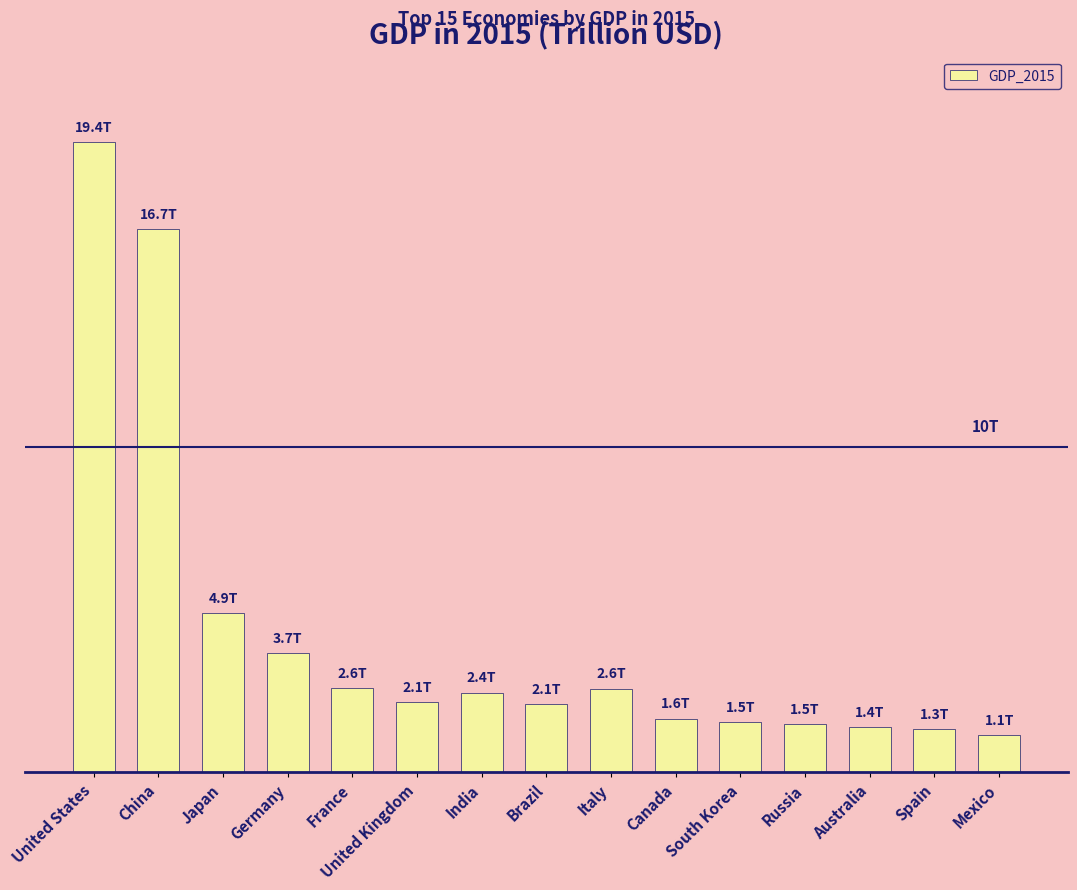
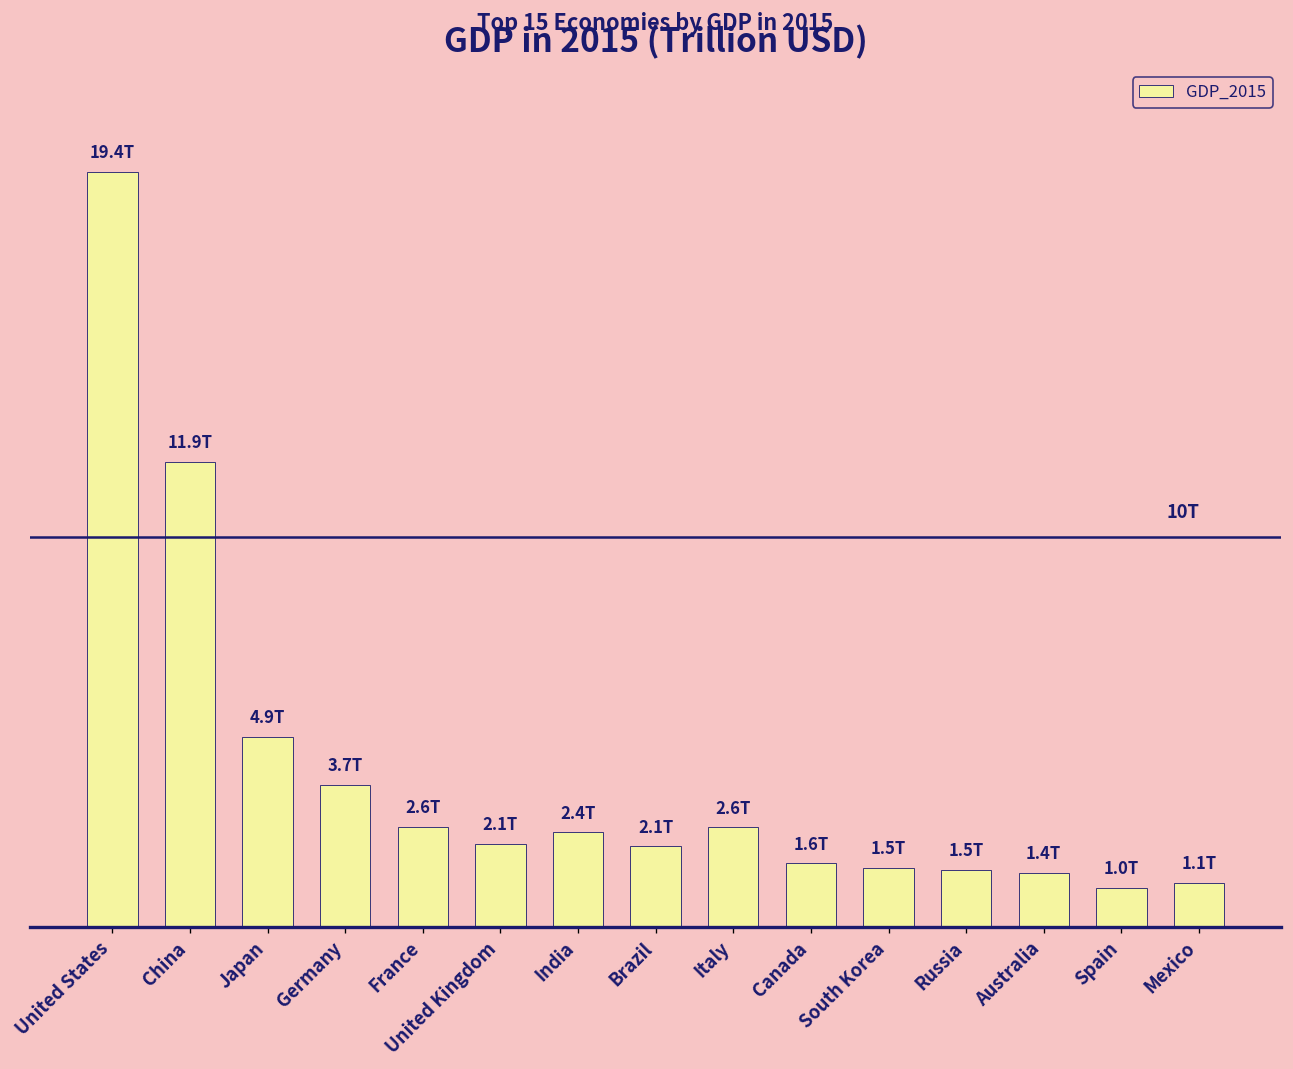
China: 16.7T -> 11.9T
Spain: 1.3T -> 1.0T
